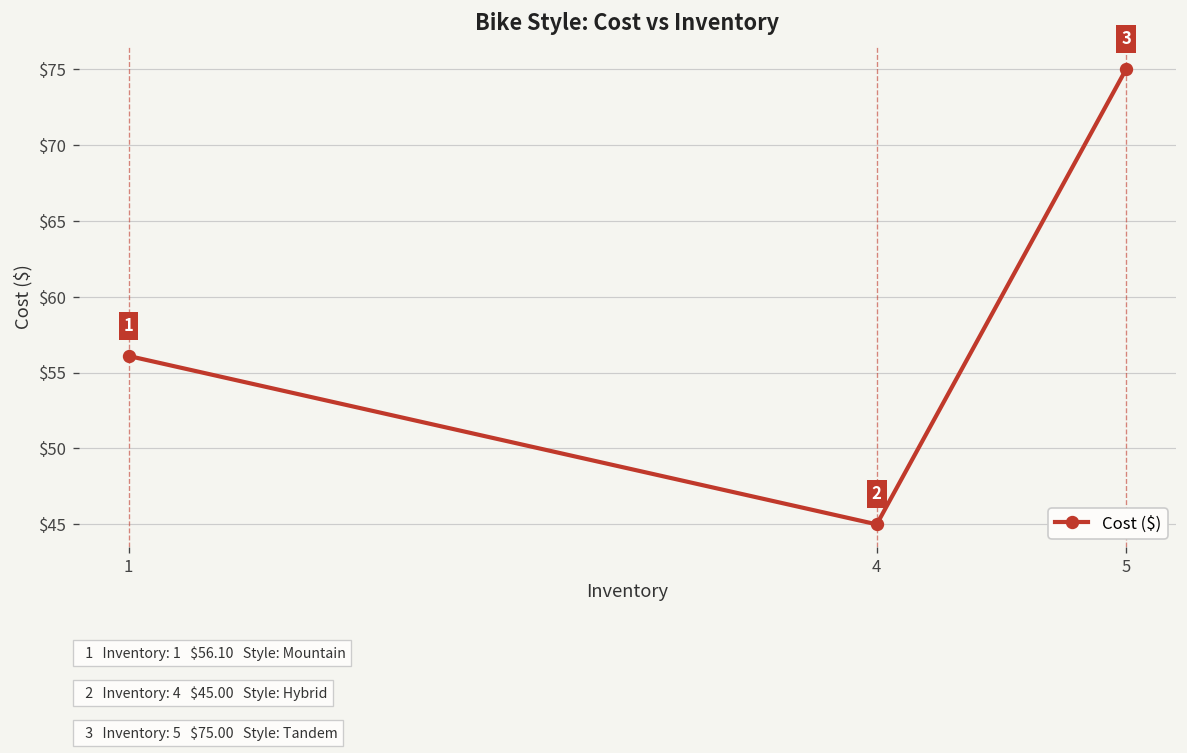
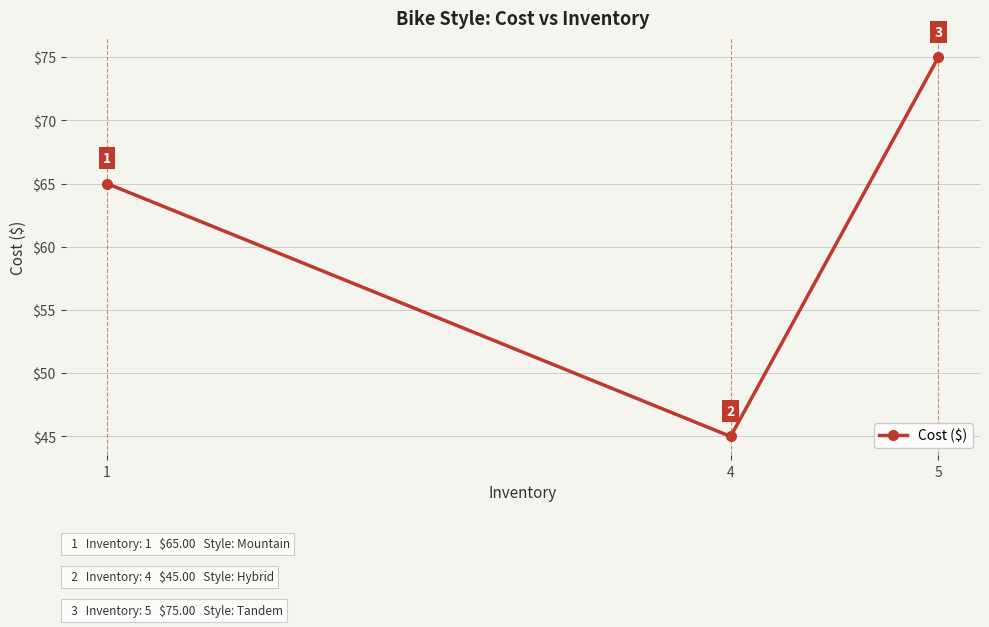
1: $56.10 -> $65.00
